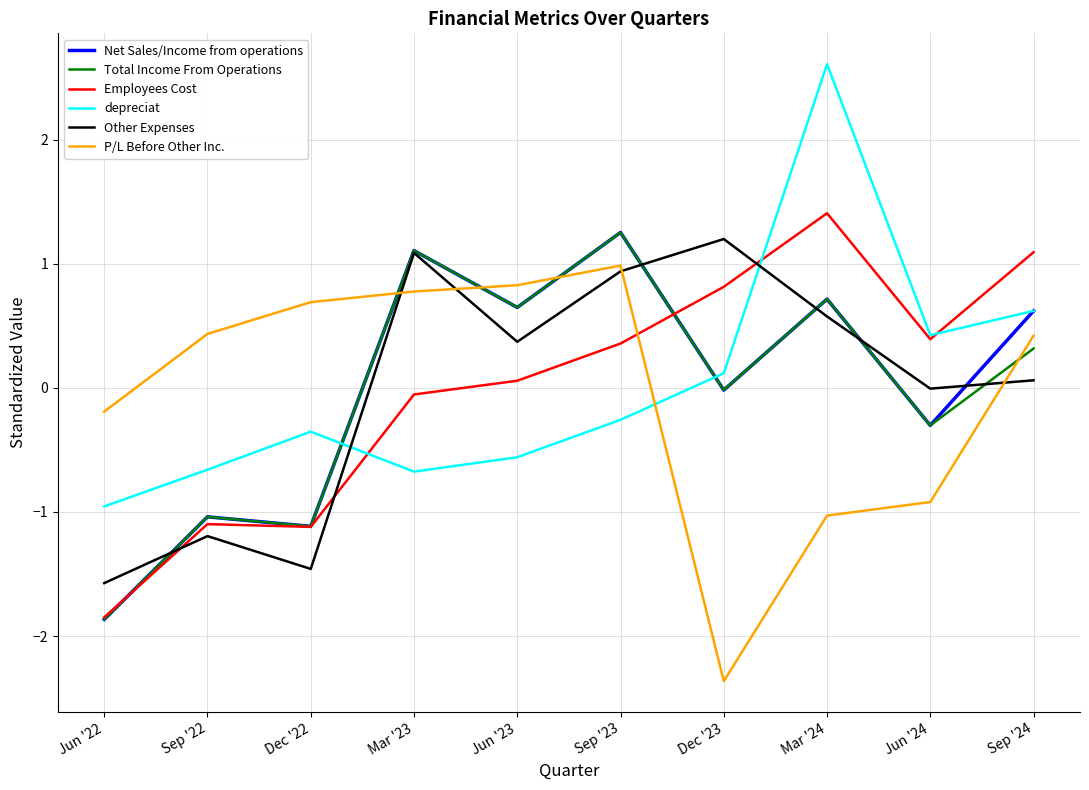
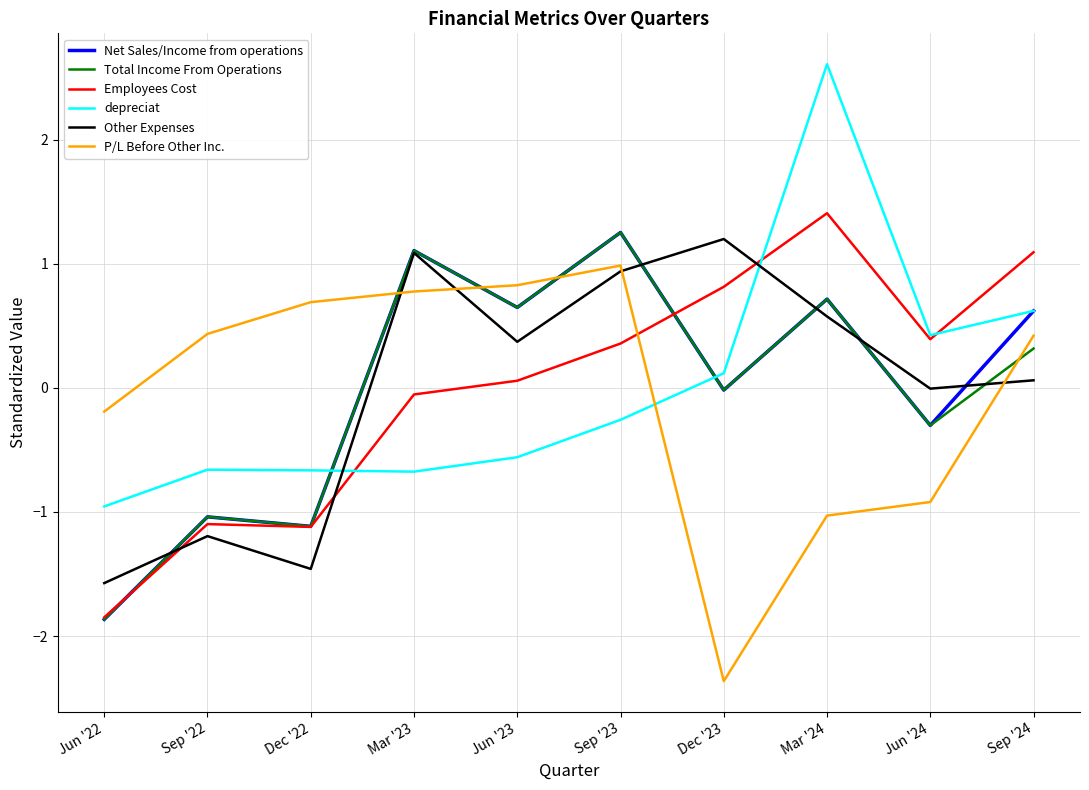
depreciat, Dec '22: -0.35 -> -0.66
